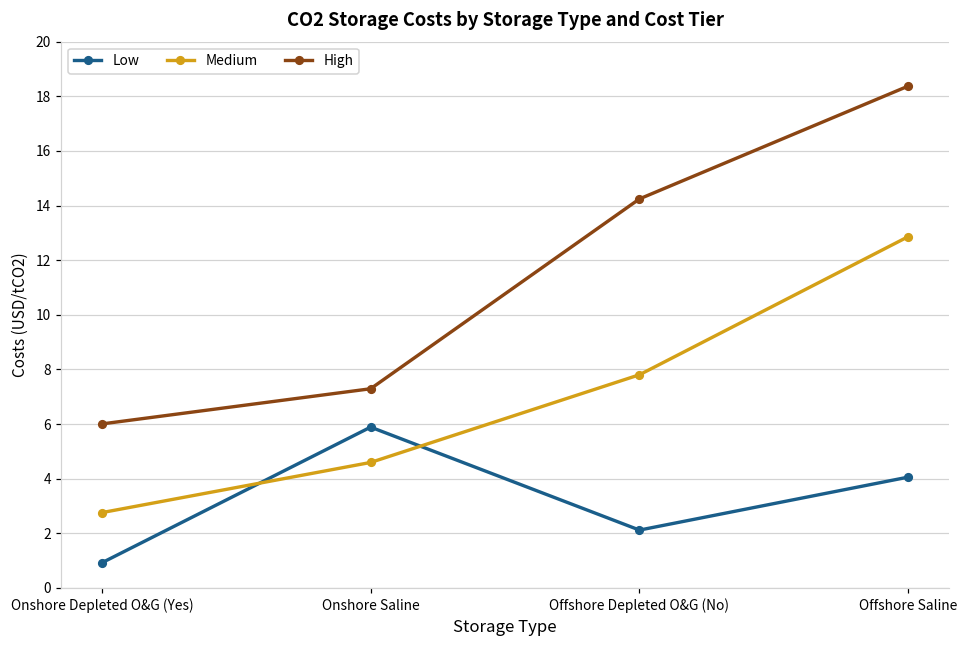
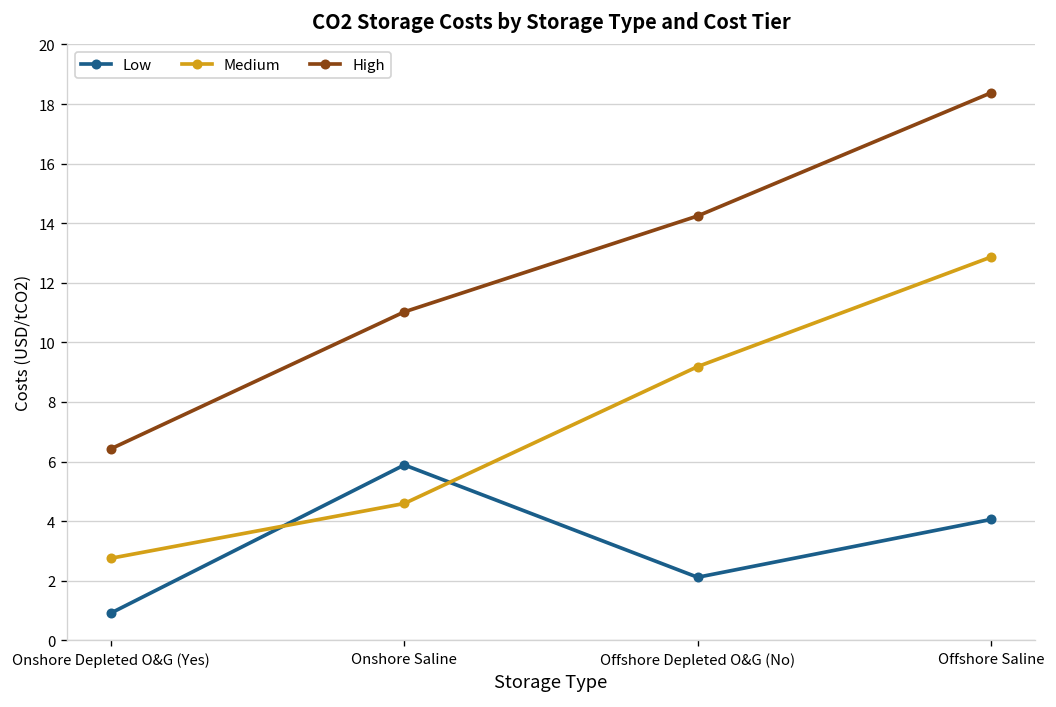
High, Onshore Depleted O&G (Yes): 6.0 -> 6.4
High, Onshore Saline: 7.3 -> 11.0
Medium, Offshore Depleted O&G (No): 7.8 -> 9.2
